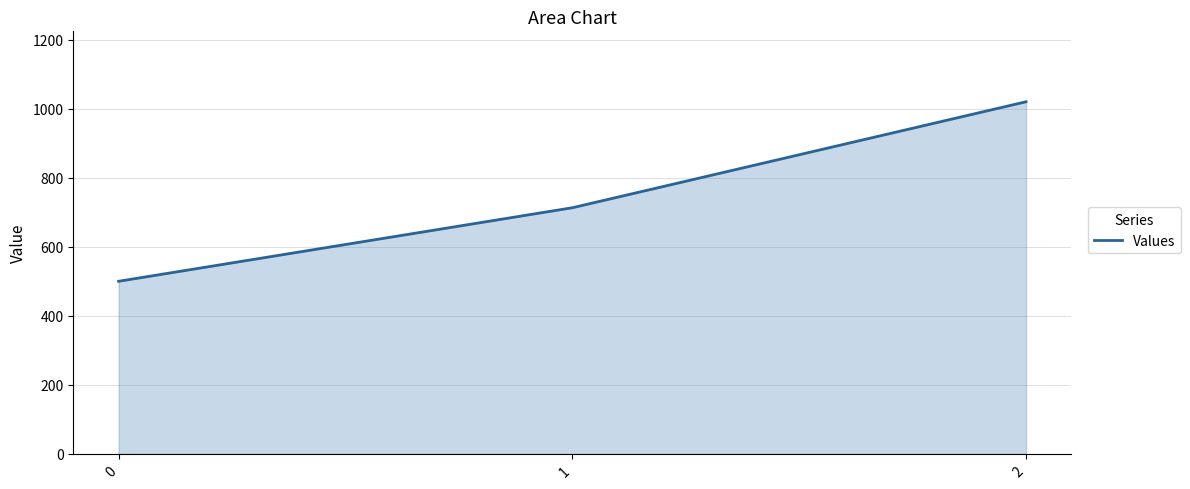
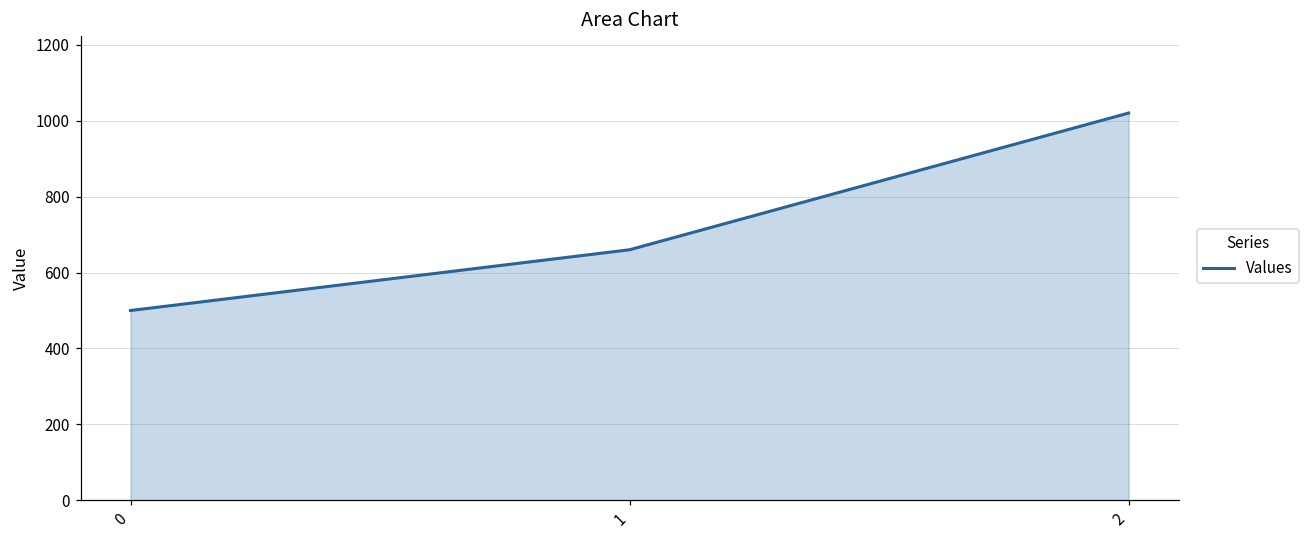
1: 710 -> 660
